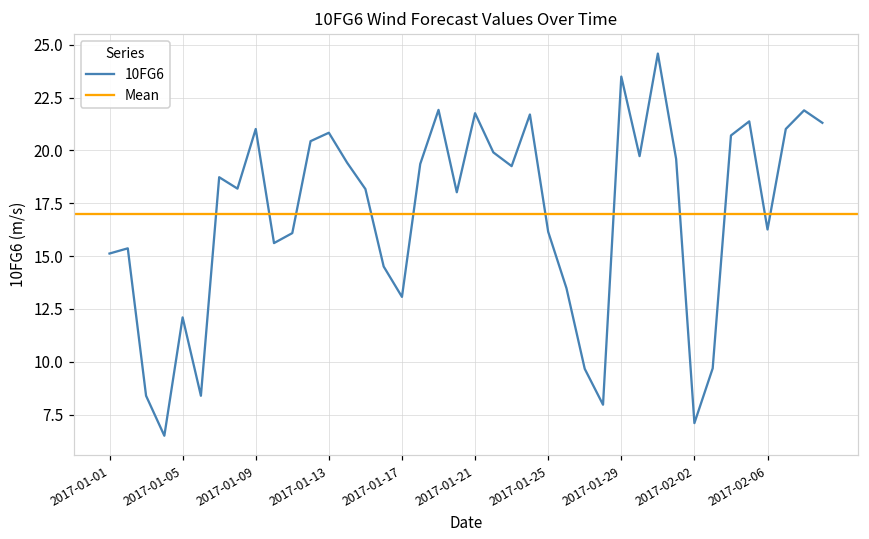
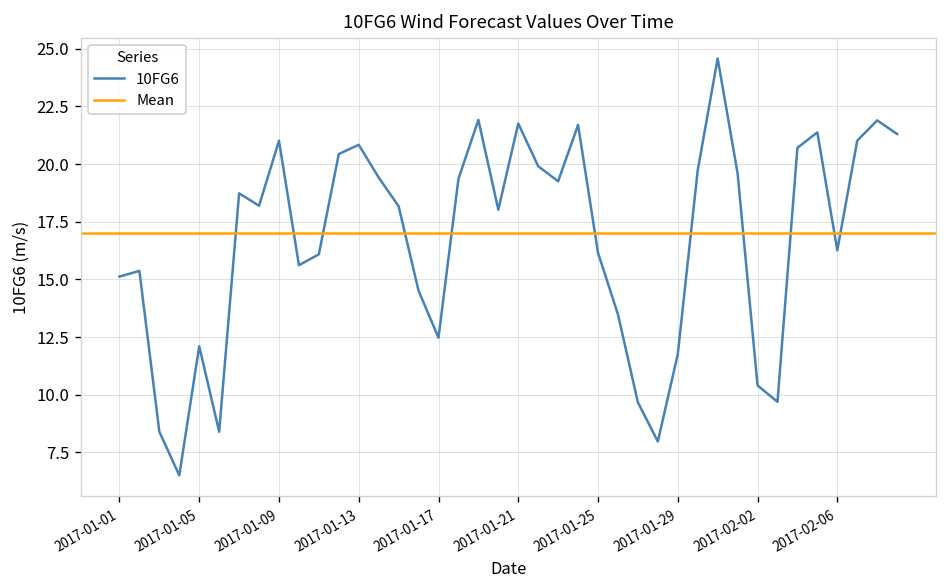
2017-01-17: 13.1 -> 12.5
2017-01-29: 23.5 -> 11.8
2017-02-02: 7.1 -> 10.4
